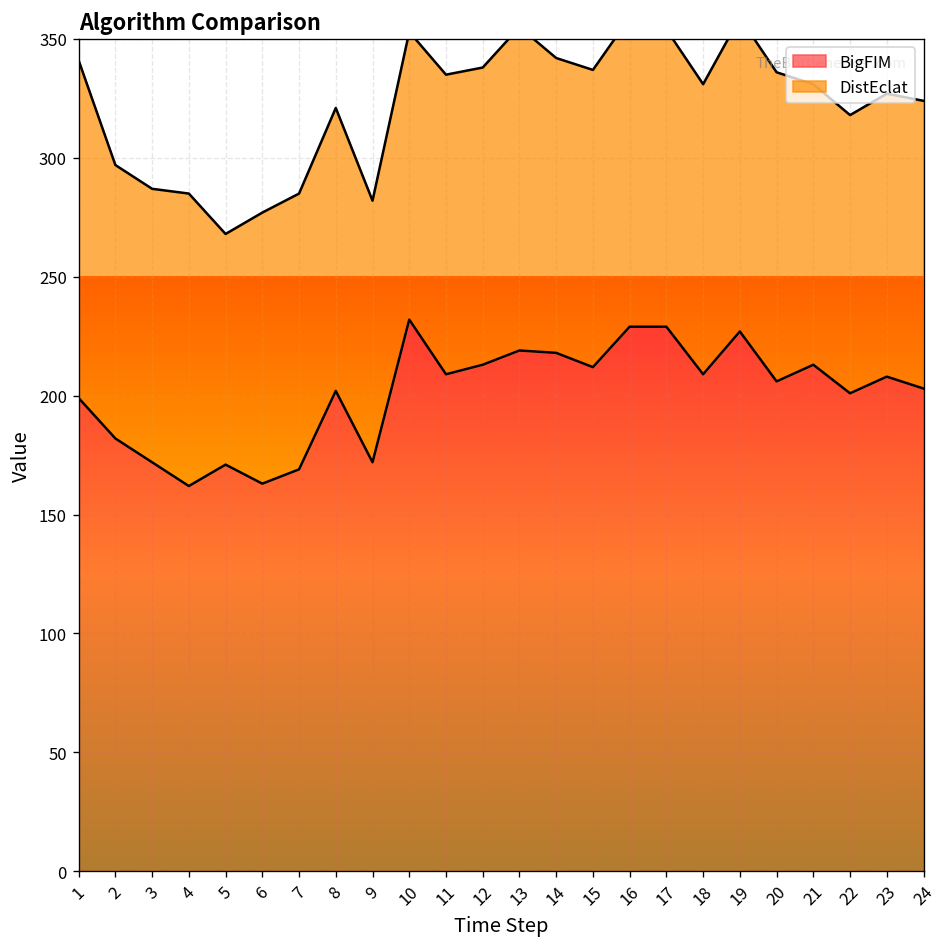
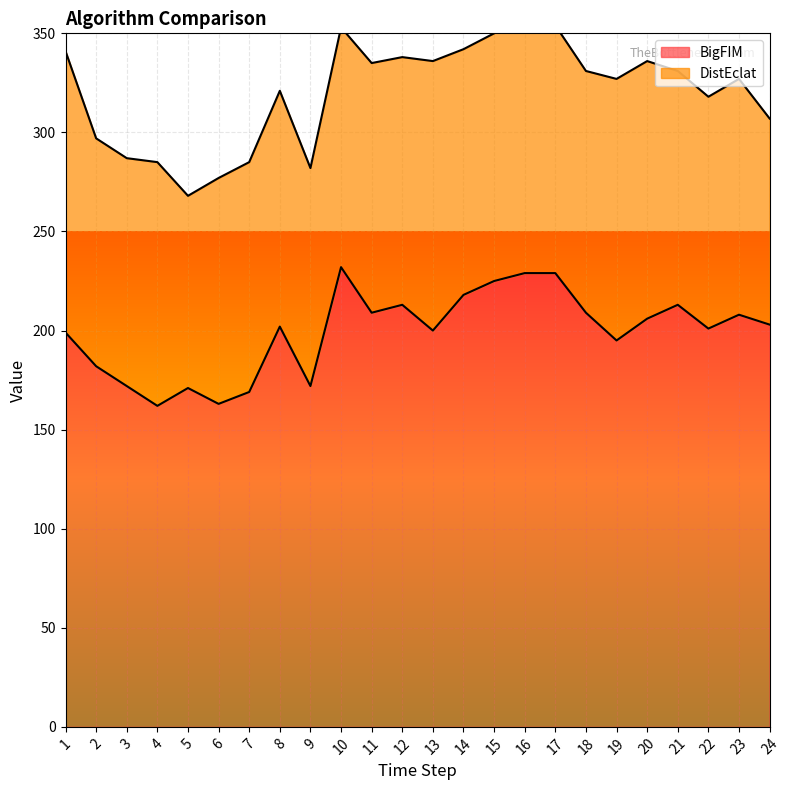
BigFIM, 13: 219 -> 200
BigFIM, 15: 212 -> 225
BigFIM, 19: 227 -> 195
DistEclat, 24: 121 -> 104
